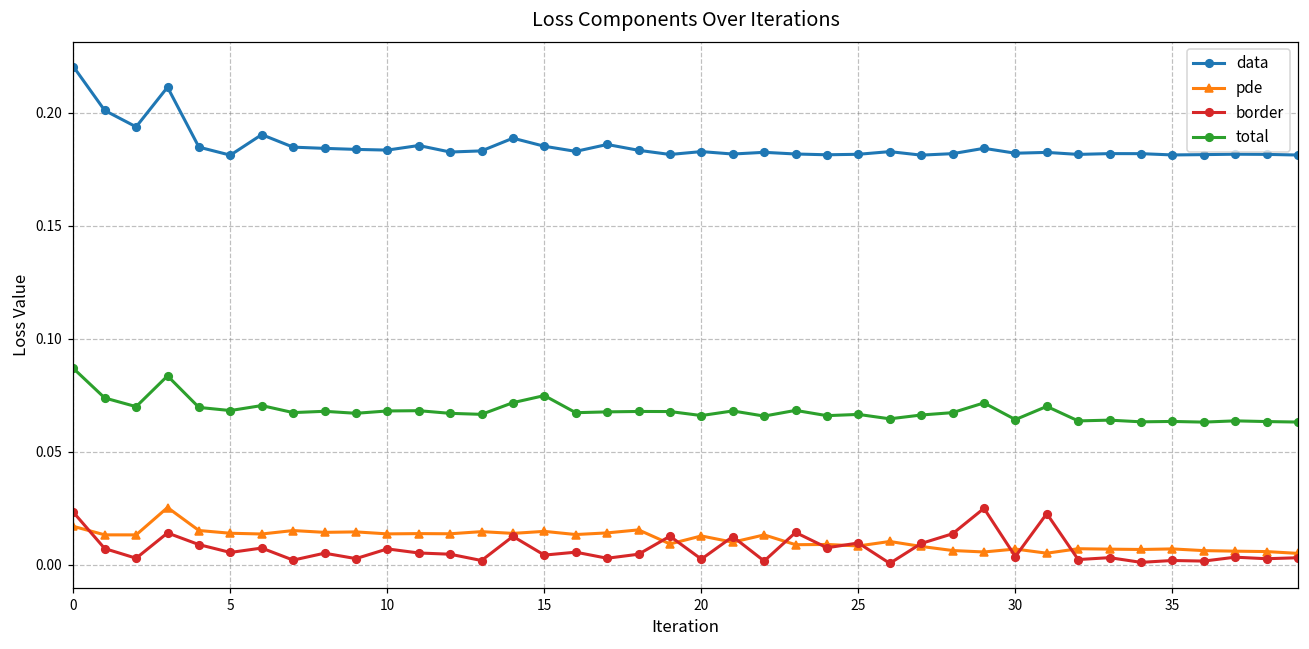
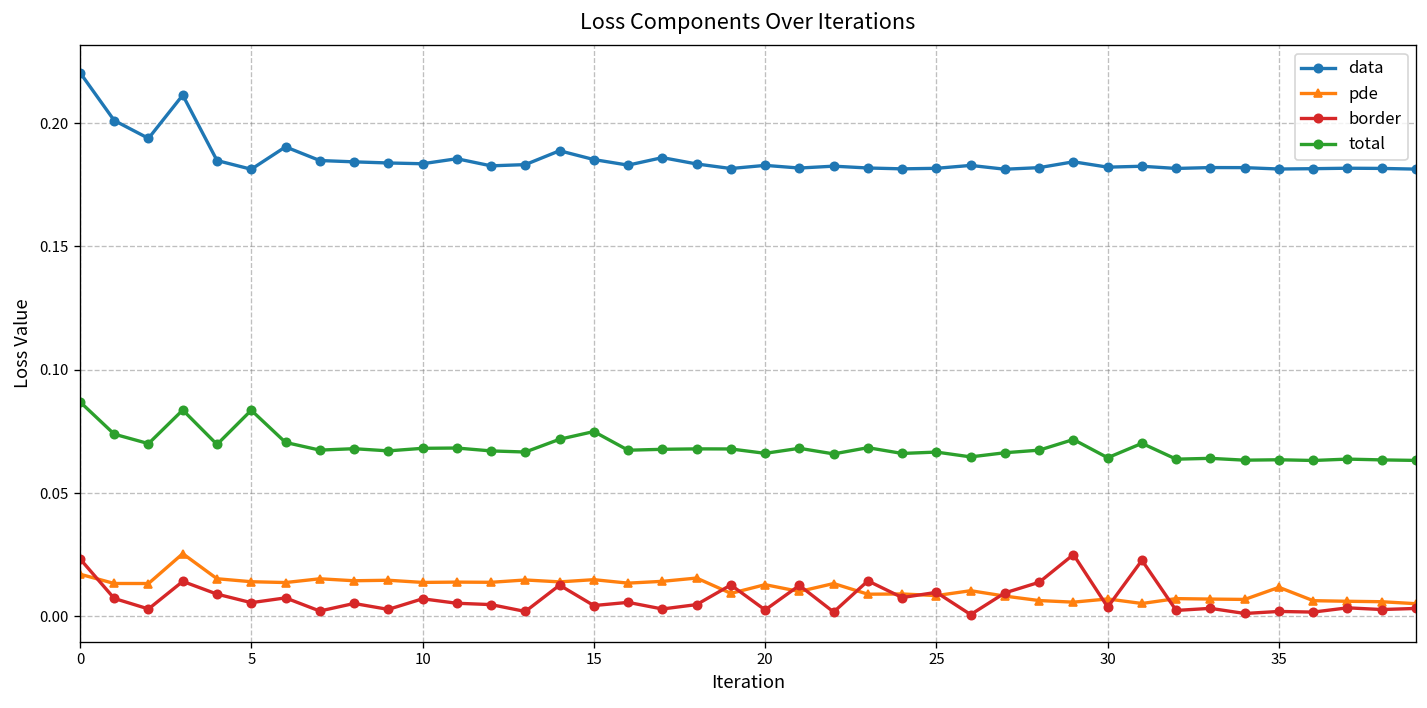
total, 5: 0.068 -> 0.084
pde, 35: 0.007 -> 0.012
